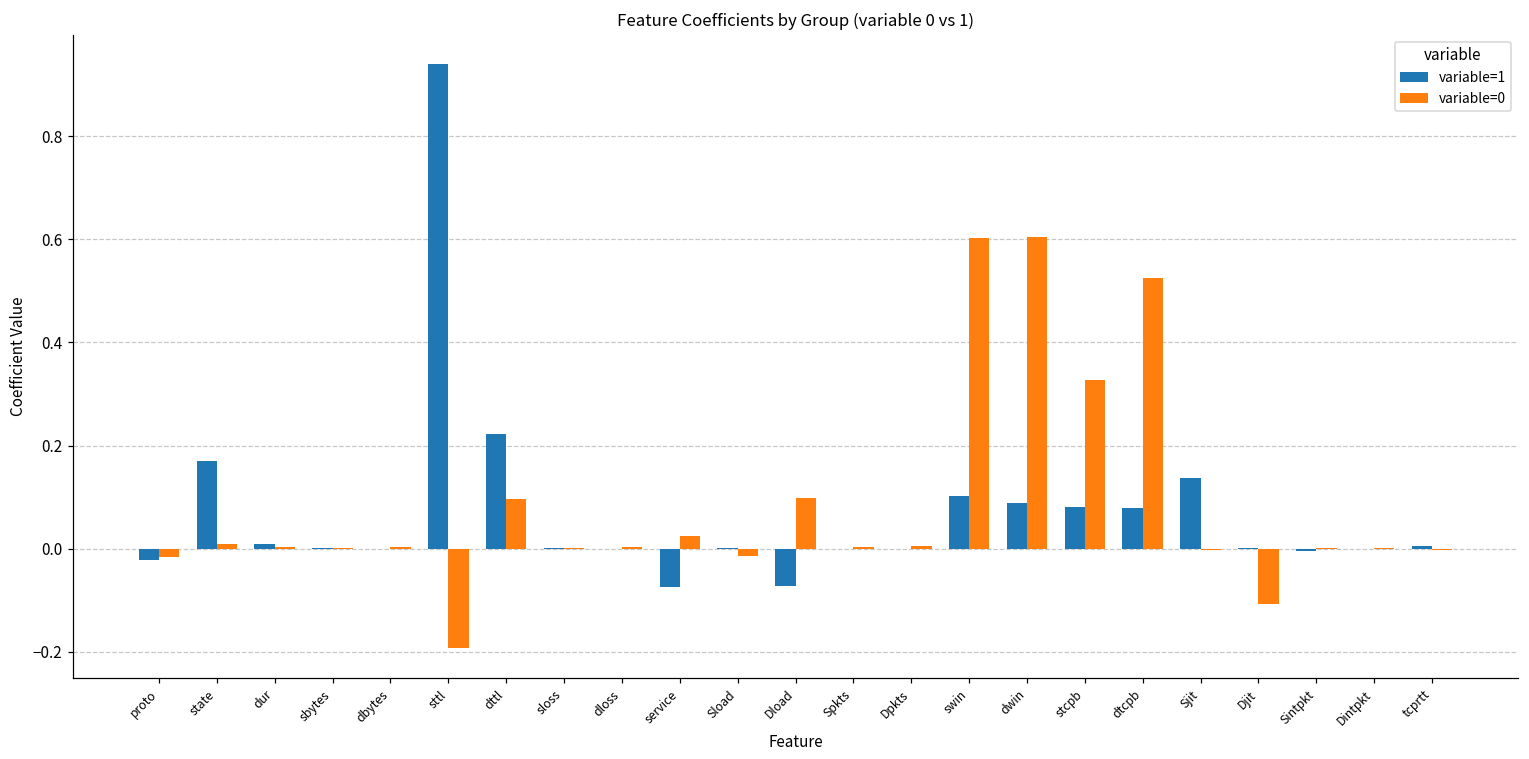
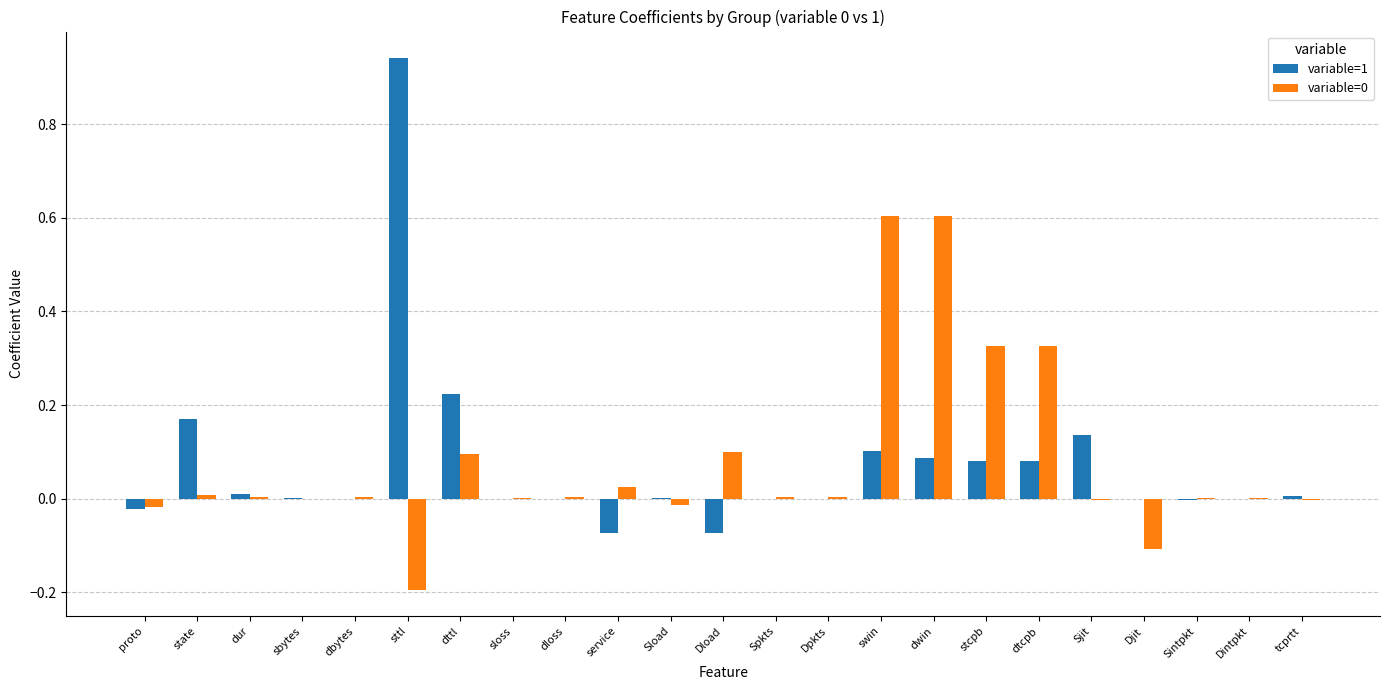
variable=0, dtcpb: 0.52 -> 0.33
